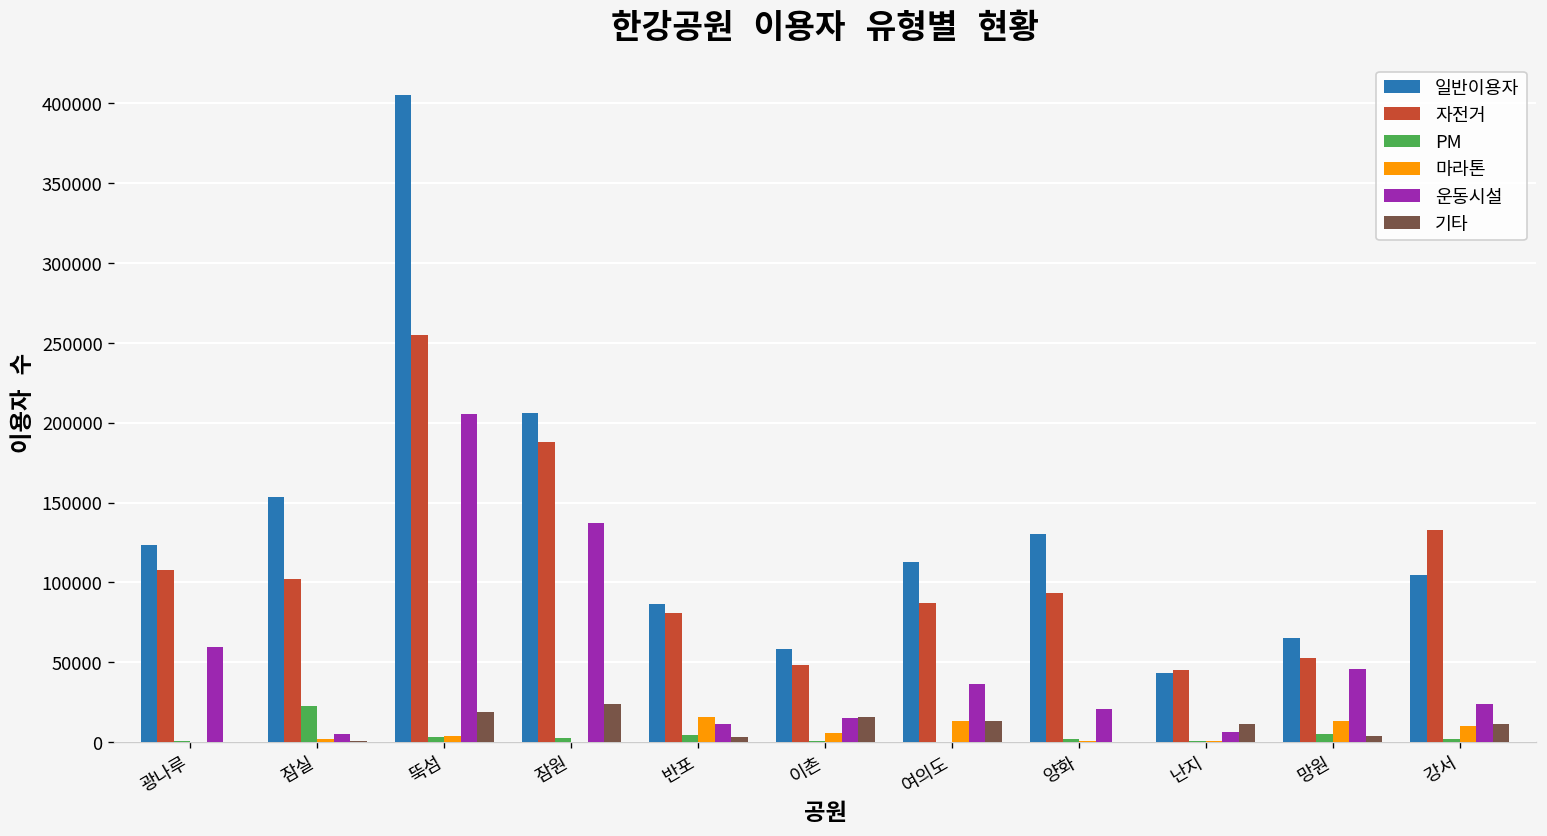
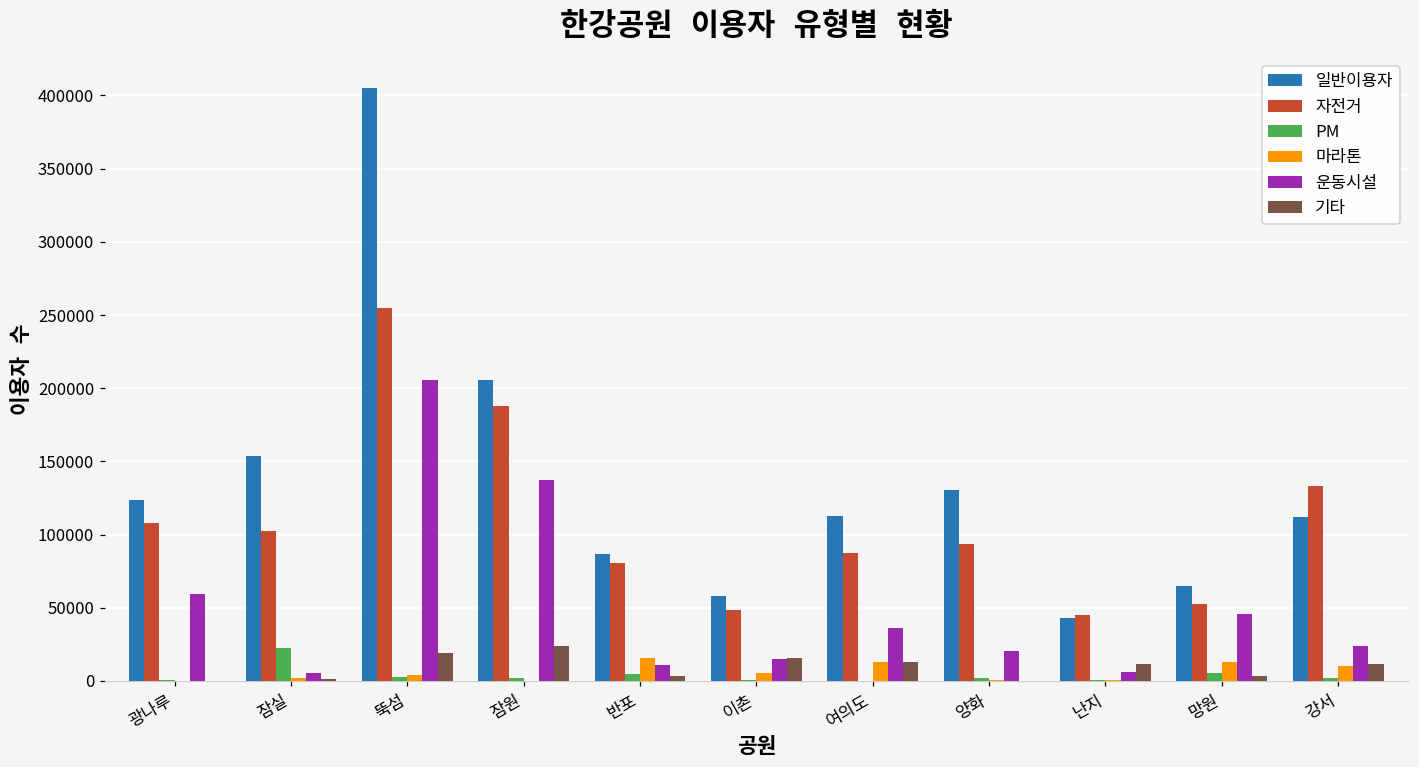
일반이용자, 강서: 105000 -> 112000
